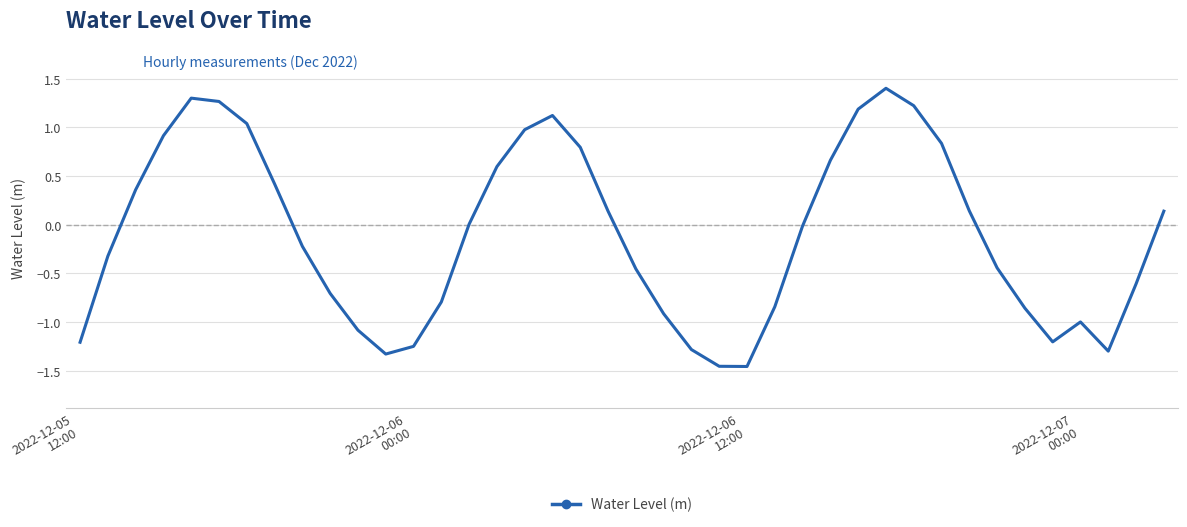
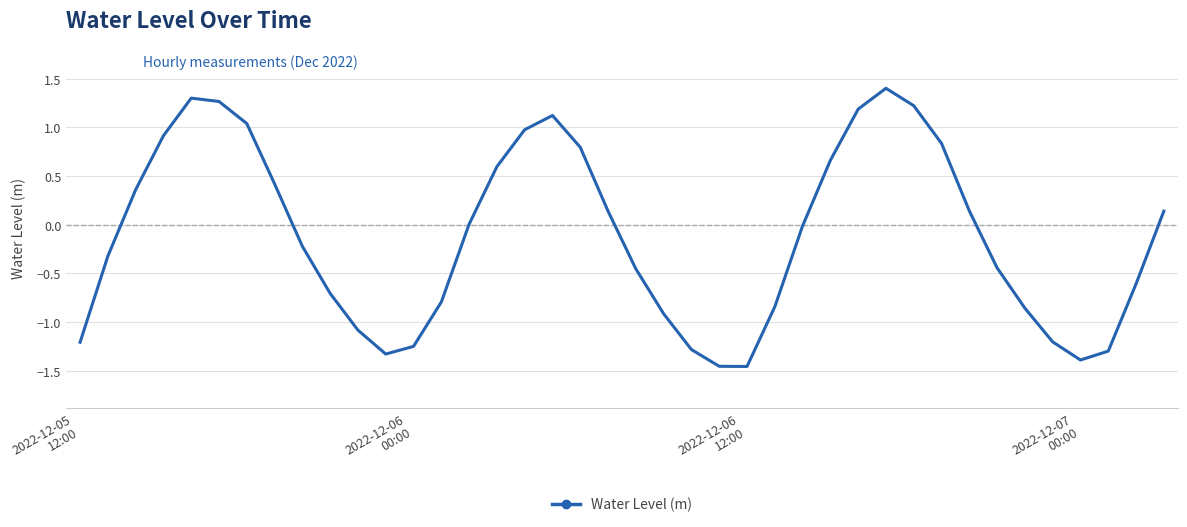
2022-12-07 00:00: -1.0 -> -1.4
